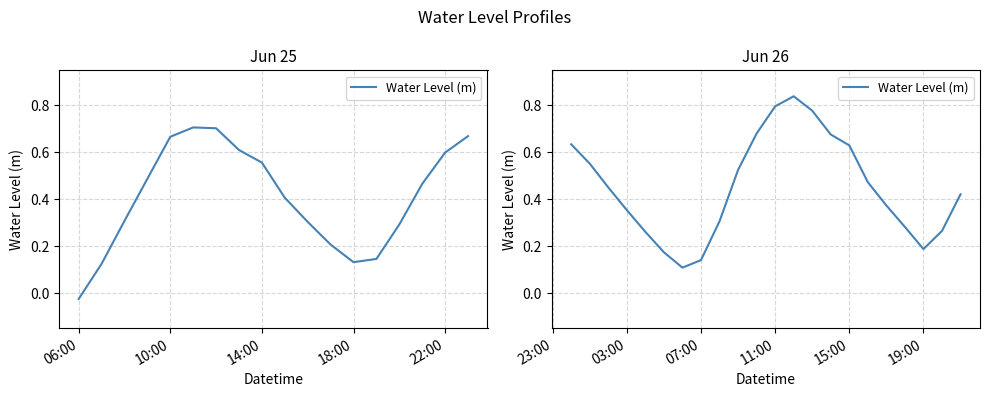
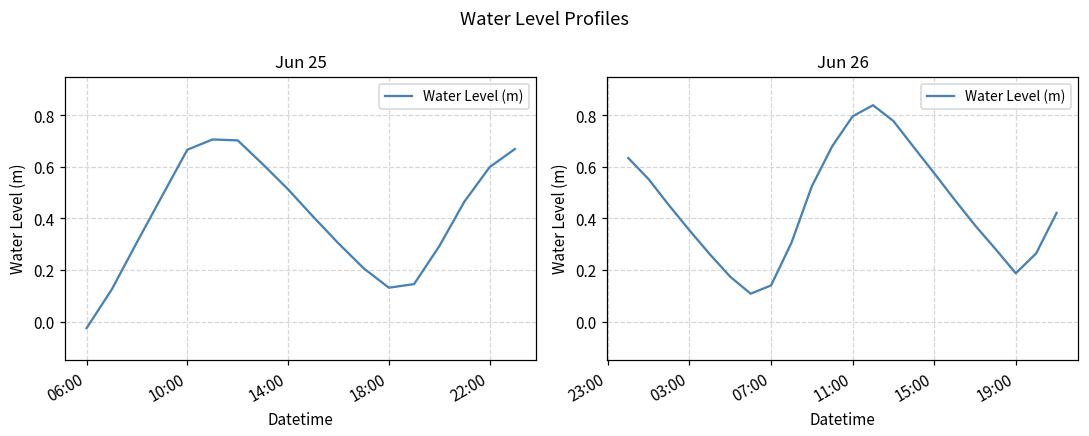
Jun 25, 14:00: 0.56 -> 0.51
Jun 26, 15:00: 0.63 -> 0.58
